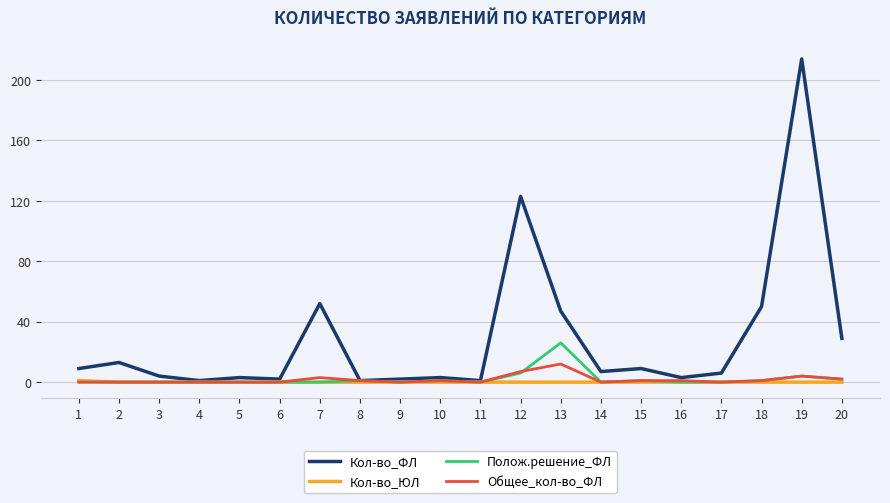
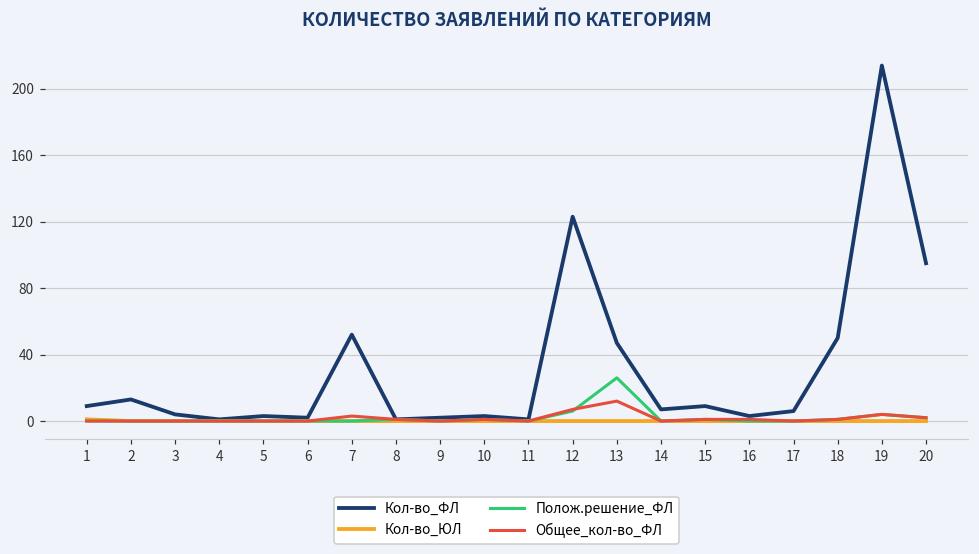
Кол-во_ФЛ, 20: 29 -> 95
